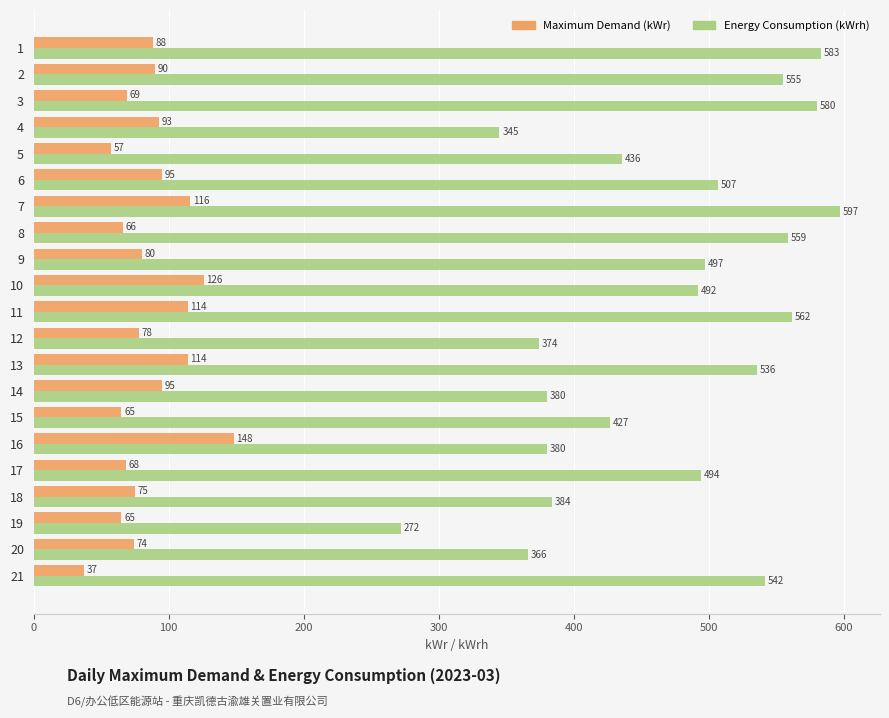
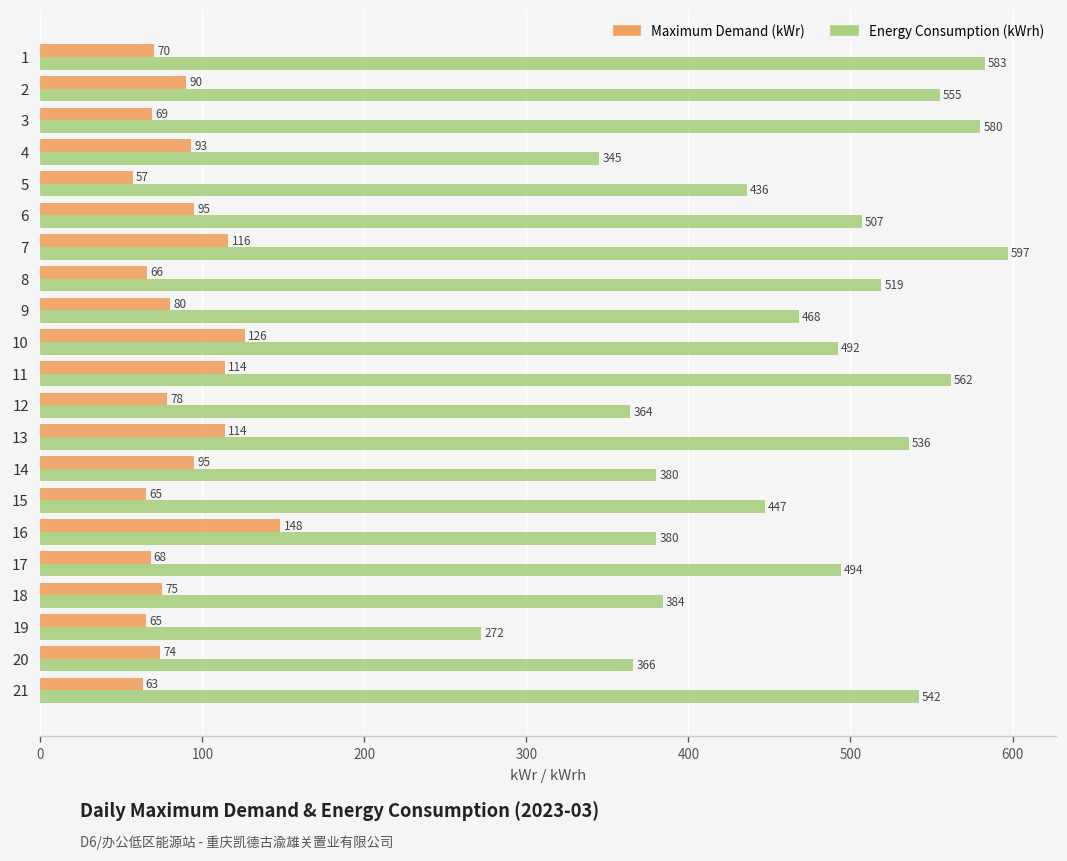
Maximum Demand (kWr), 1: 88 -> 70
Energy Consumption (kWrh), 8: 559 -> 519
Energy Consumption (kWrh), 9: 497 -> 468
Energy Consumption (kWrh), 12: 374 -> 364
Energy Consumption (kWrh), 15: 427 -> 447
Maximum Demand (kWr), 21: 37 -> 63
